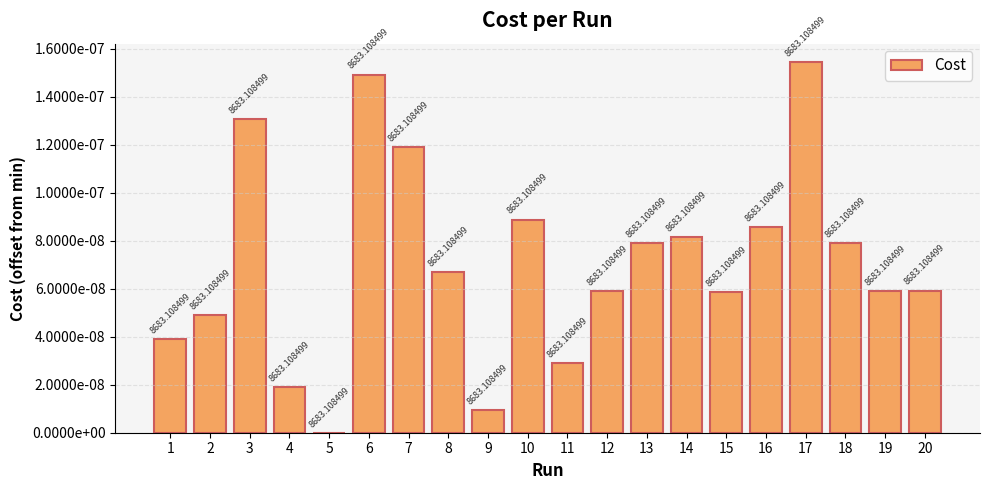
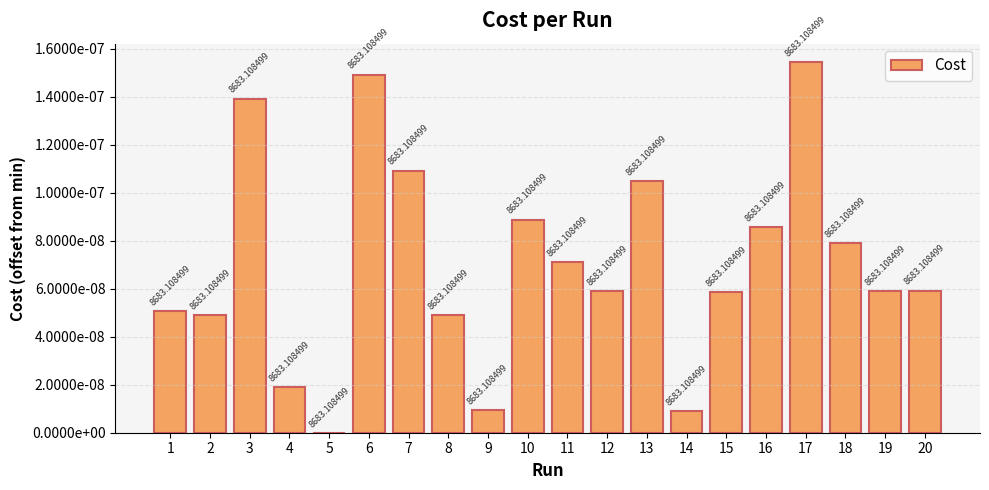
1: 0.000000039 -> 0.000000051
3: 0.000000131 -> 0.000000139
7: 0.000000119 -> 0.000000109
8: 0.000000067 -> 0.000000049
11: 0.000000029 -> 0.000000071
13: 0.000000079 -> 0.000000105
14: 0.000000081 -> 0.000000009
